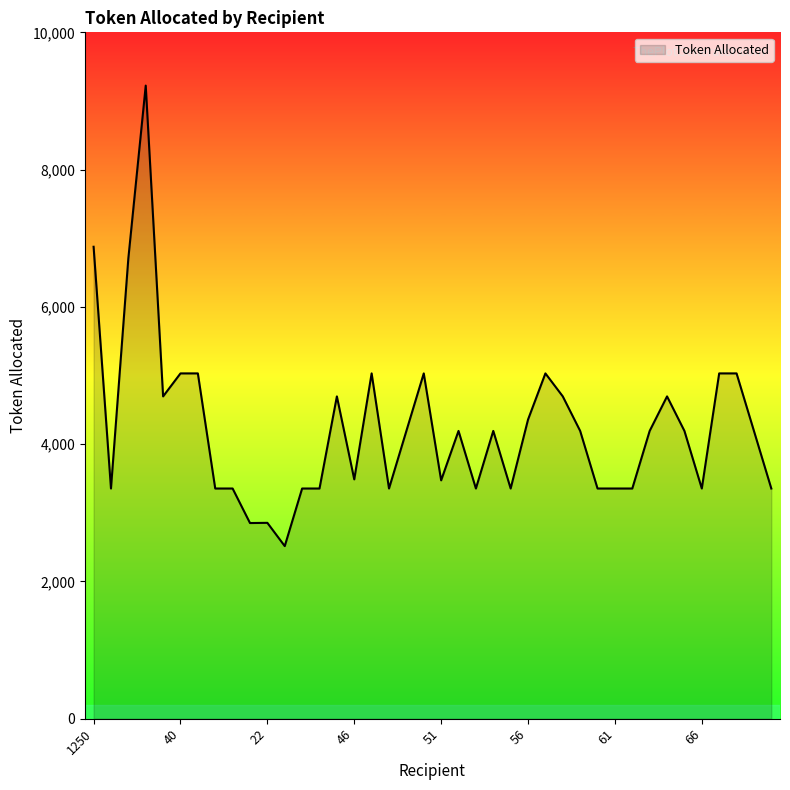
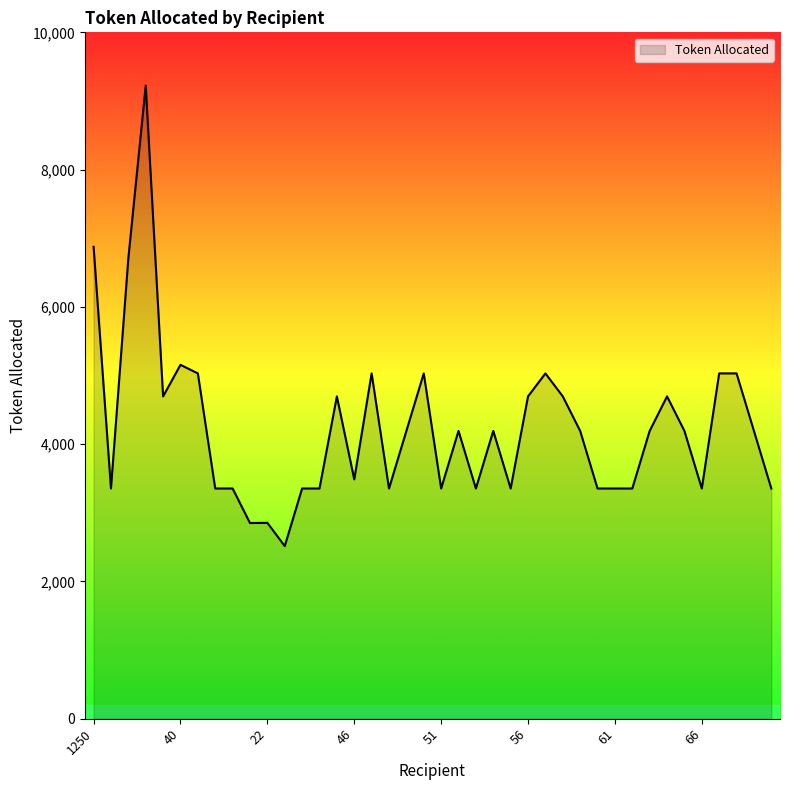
40: 5,000 -> 5,200
51: 3,500 -> 3,400
56: 4,400 -> 4,700
